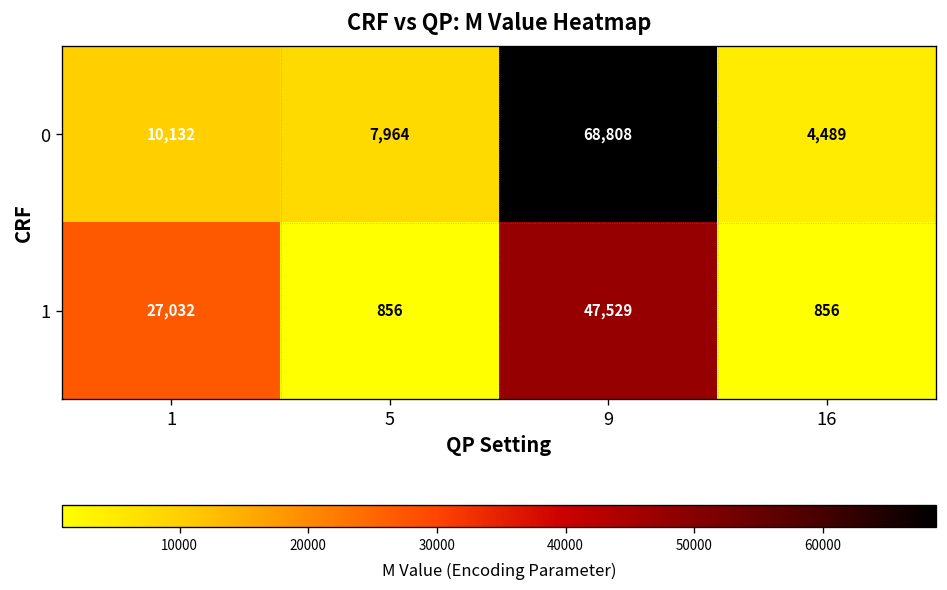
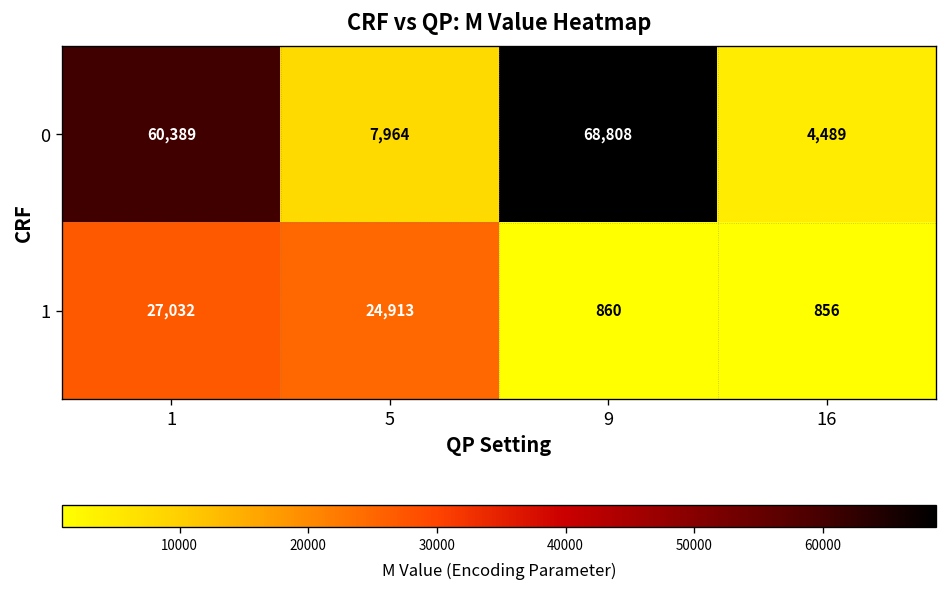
0, 1: 10,132 -> 60,389
1, 5: 856 -> 24,913
1, 9: 47,529 -> 860
